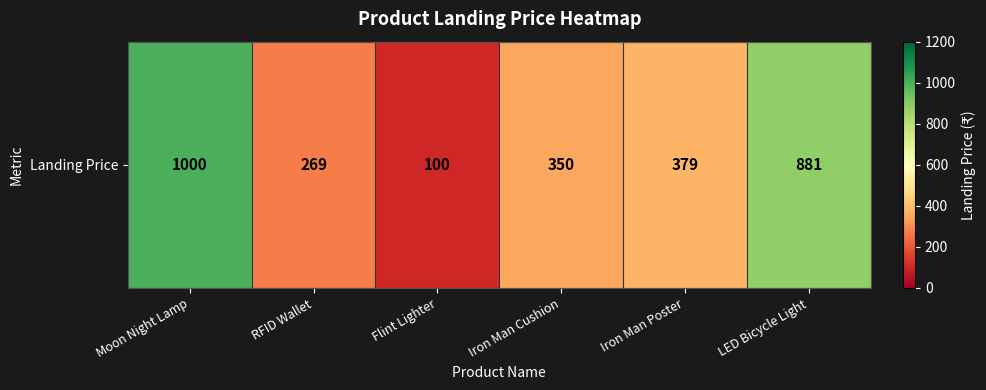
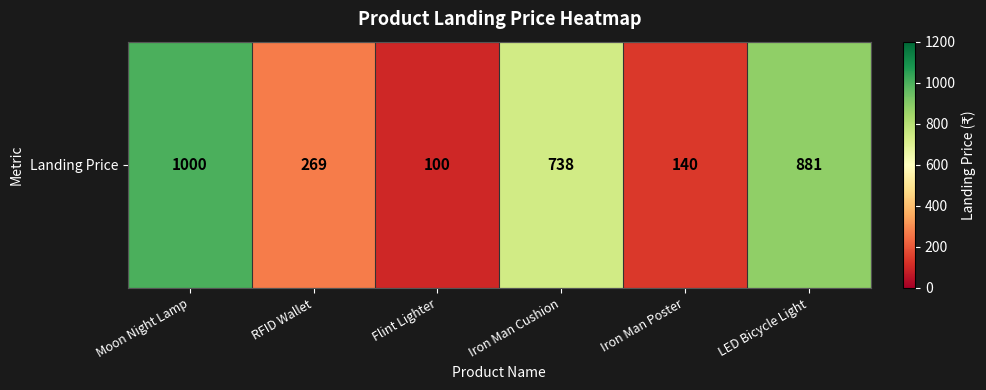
Landing Price, Iron Man Cushion: 350 -> 738
Landing Price, Iron Man Poster: 379 -> 140
